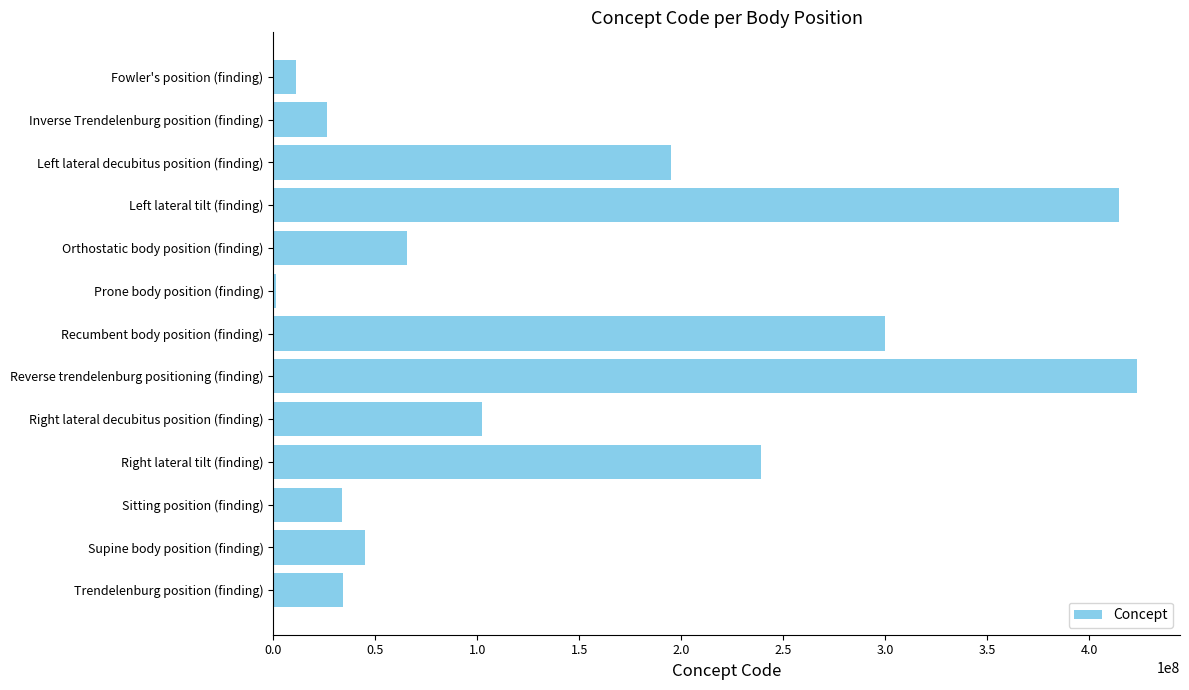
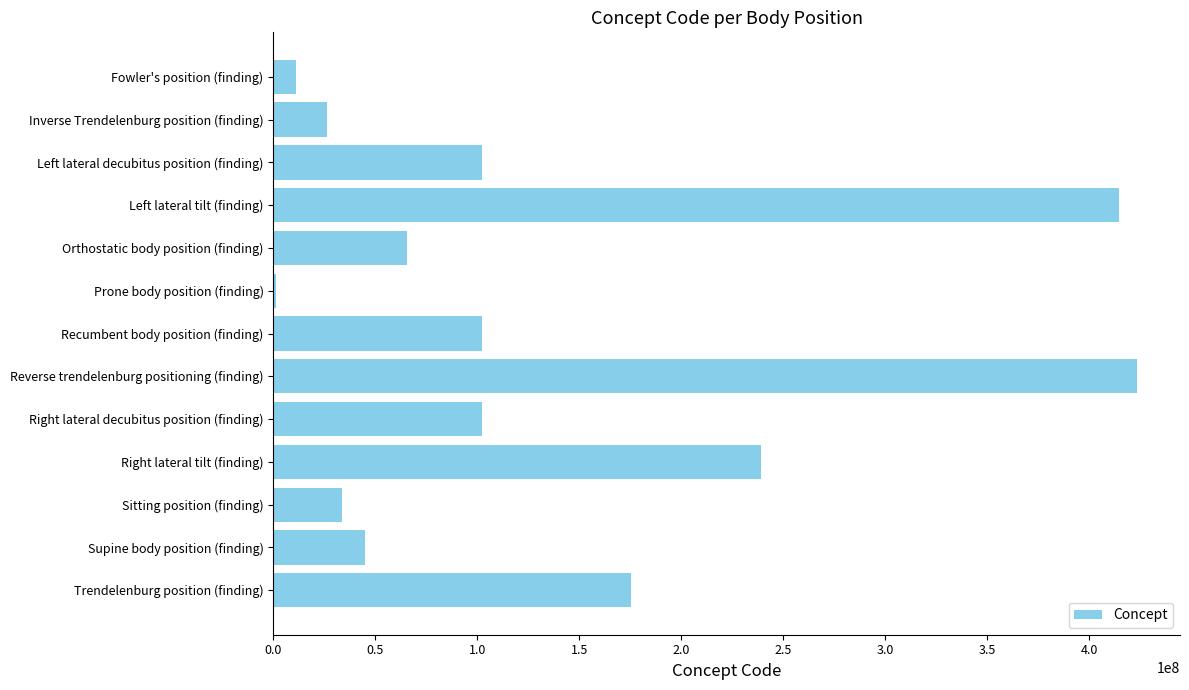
Left lateral decubitus position (finding): 195000000 -> 103000000
Recumbent body position (finding): 300000000 -> 103000000
Trendelenburg position (finding): 34000000 -> 176000000
